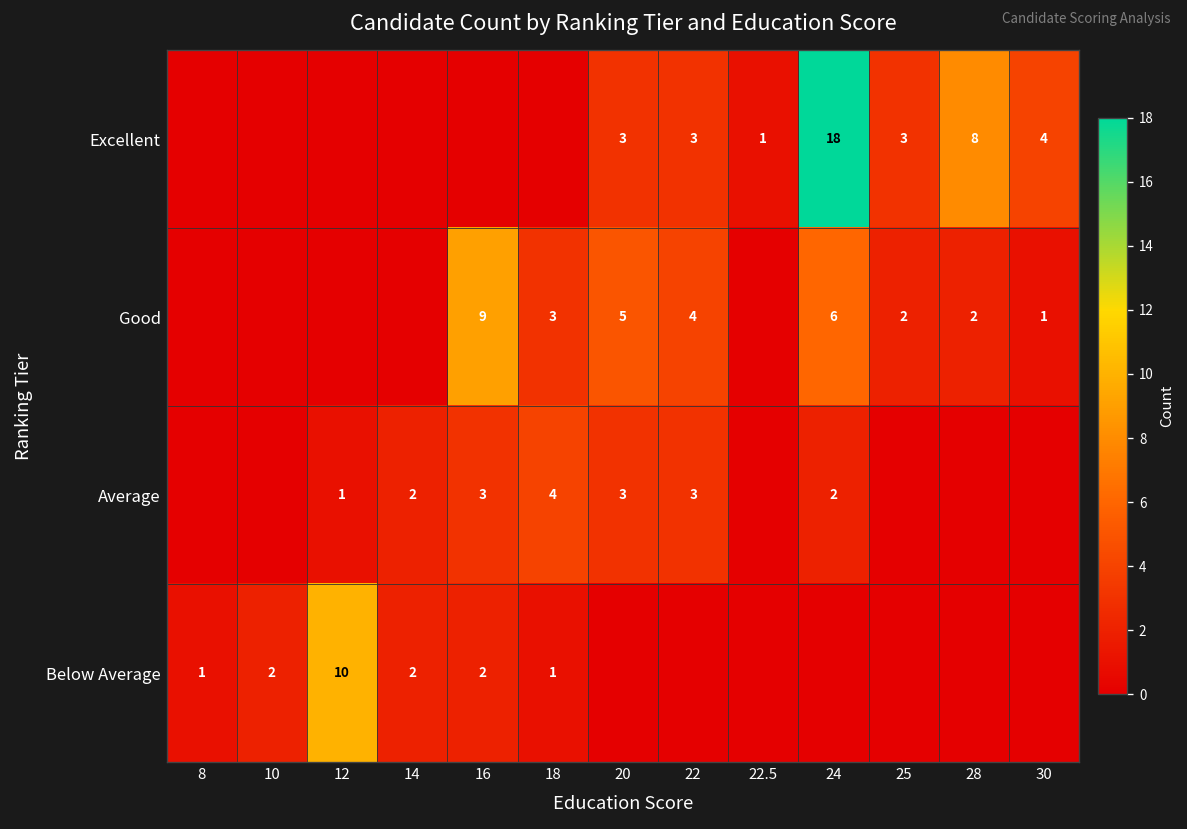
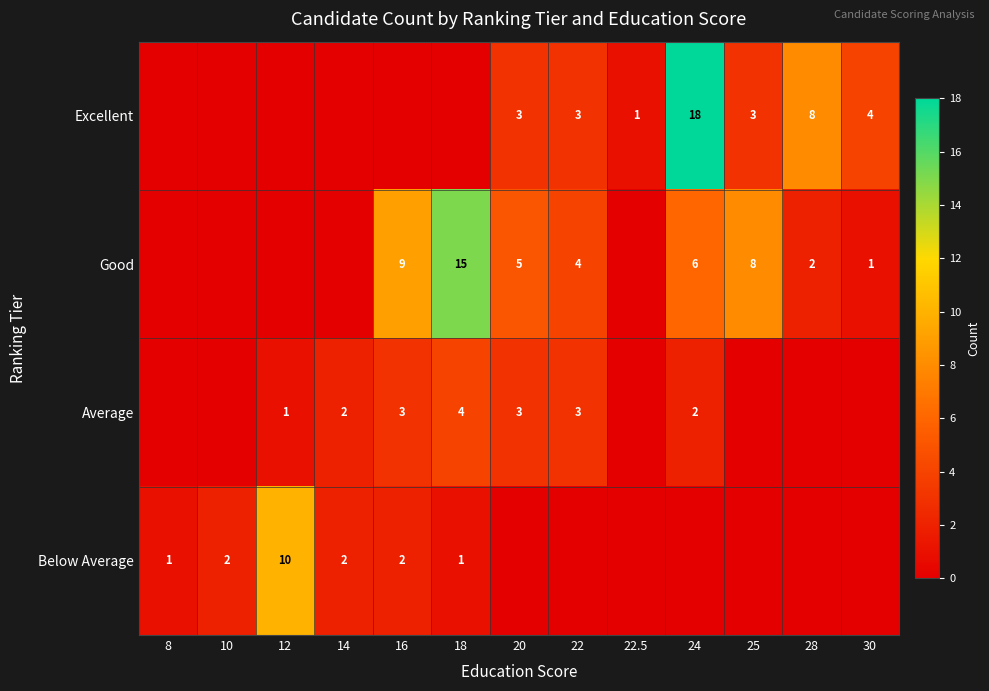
Good, 18: 3 -> 15
Good, 25: 2 -> 8
